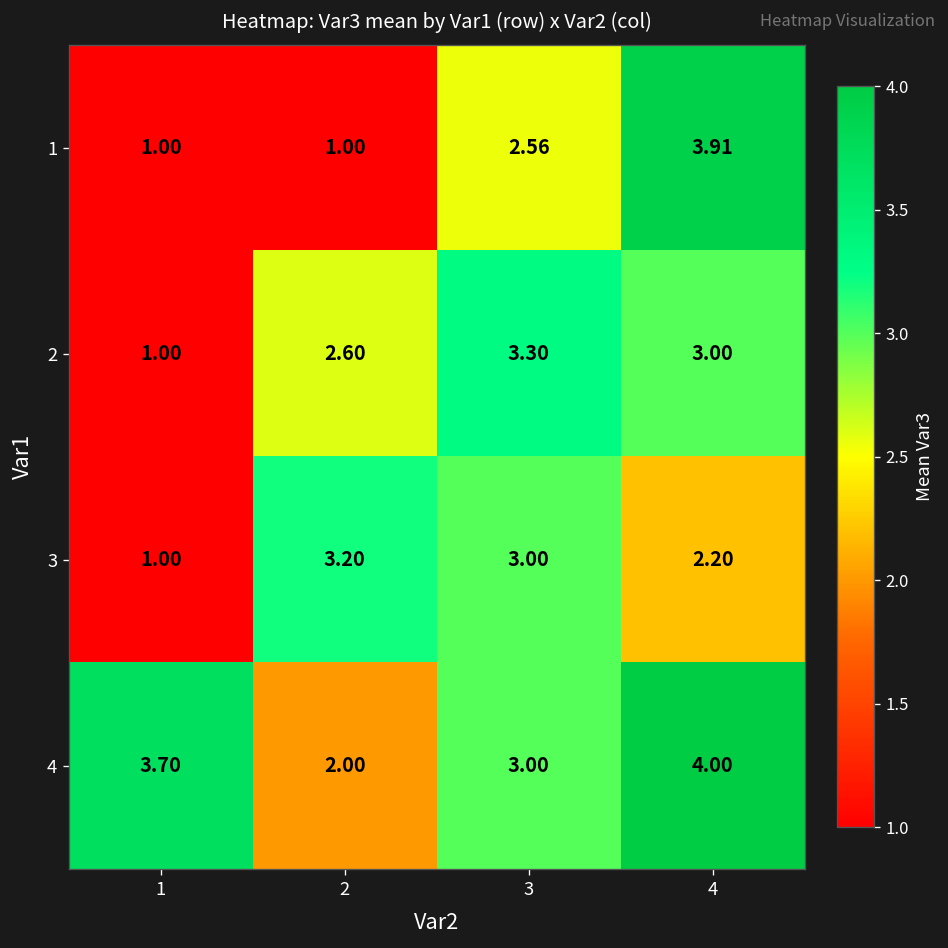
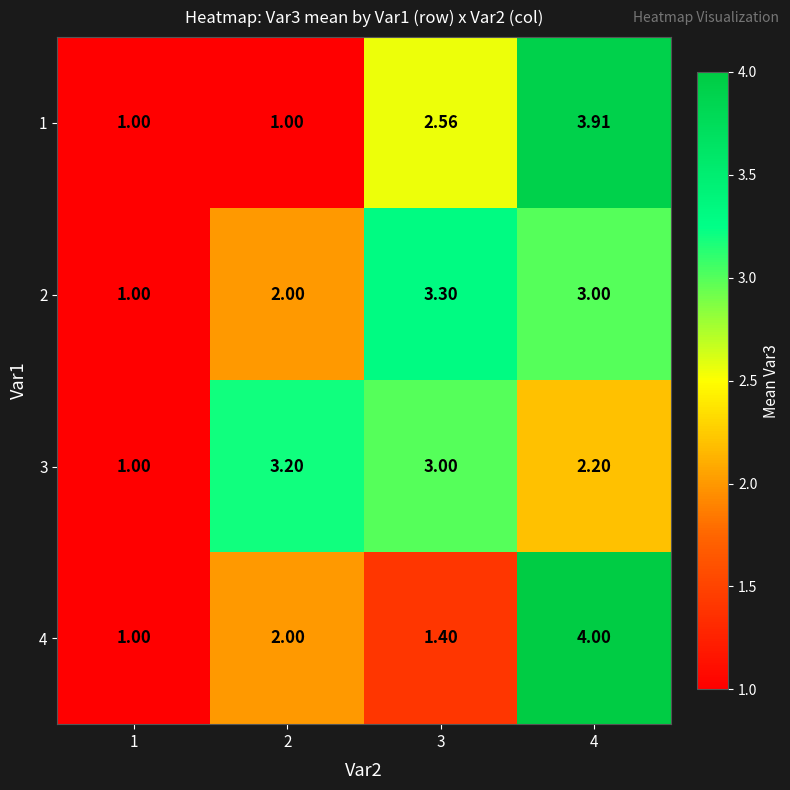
2, 2: 2.60 -> 2.00
4, 1: 3.70 -> 1.00
4, 3: 3.00 -> 1.40
